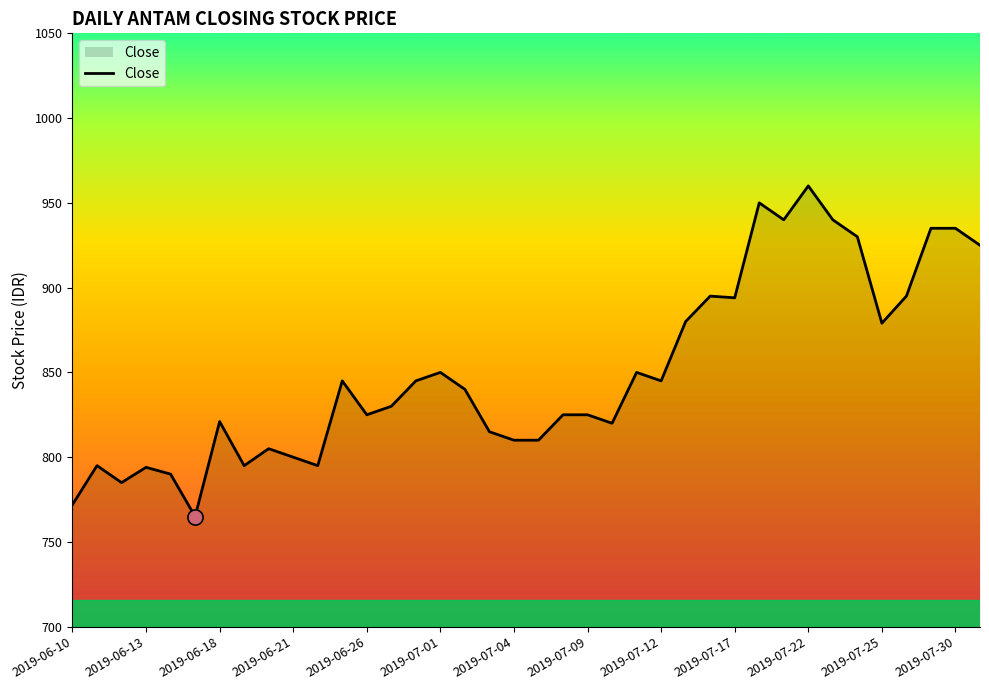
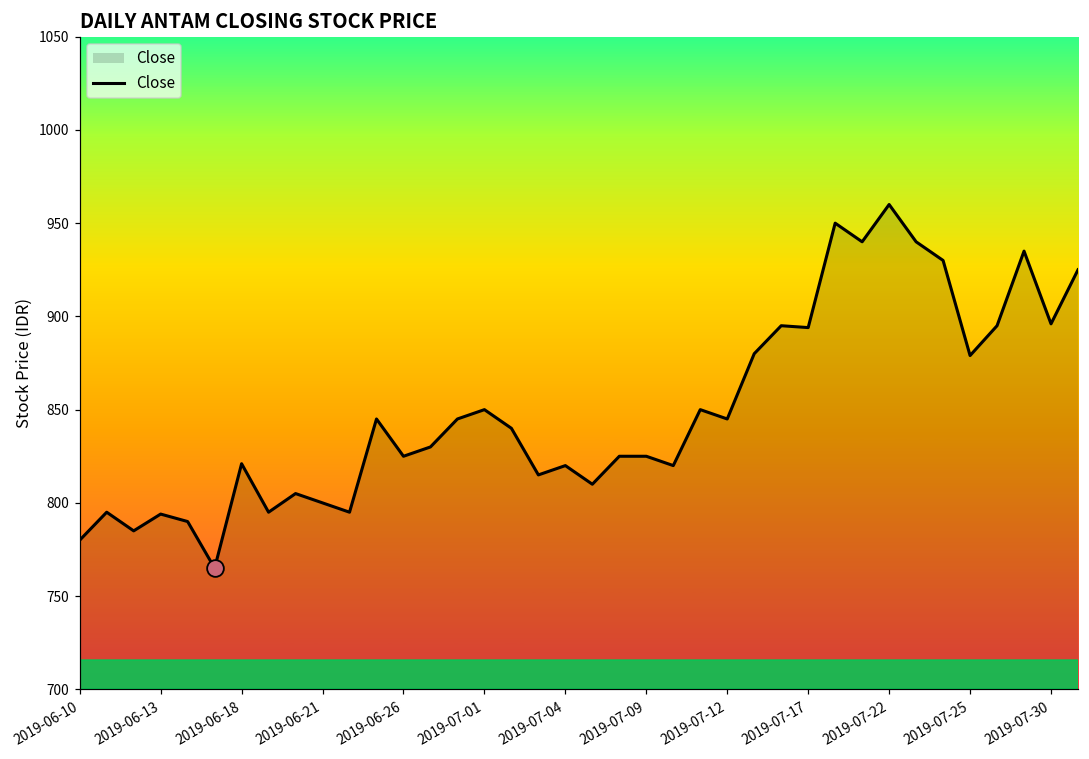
Close, 2019-06-10: 772 -> 780
Close, 2019-07-04: 810 -> 820
Close, 2019-07-30: 935 -> 896
